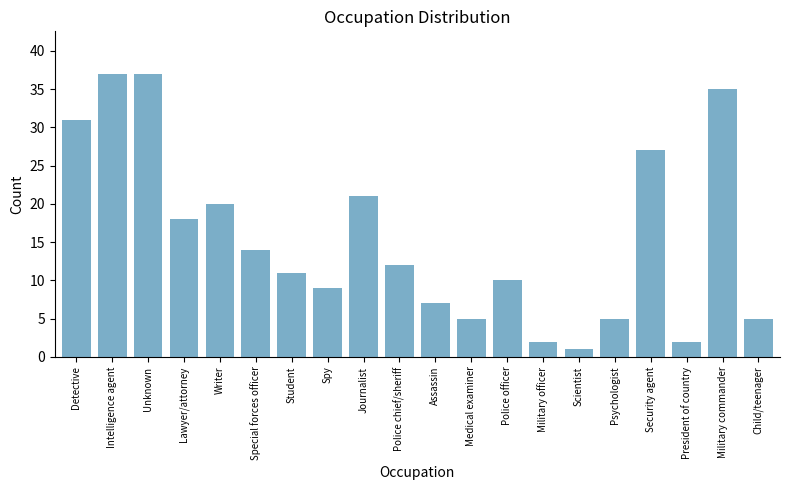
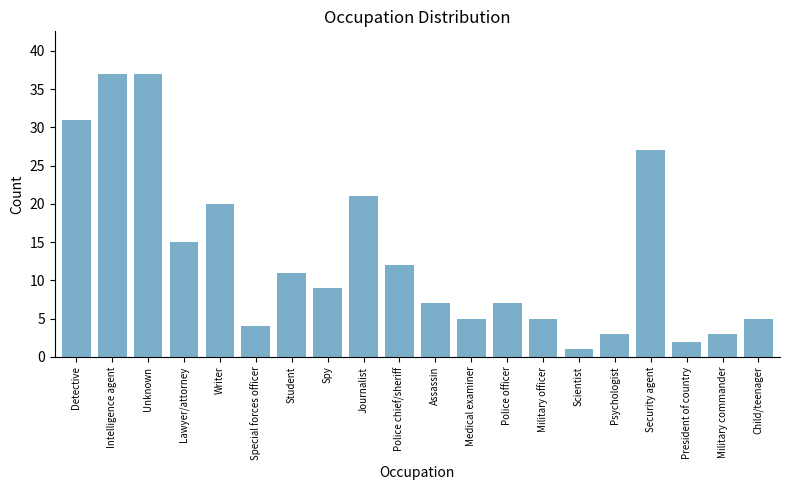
Lawyer/attorney: 18 -> 15
Special forces officer: 14 -> 4
Police officer: 10 -> 7
Military officer: 2 -> 5
Psychologist: 5 -> 3
Military commander: 35 -> 3
